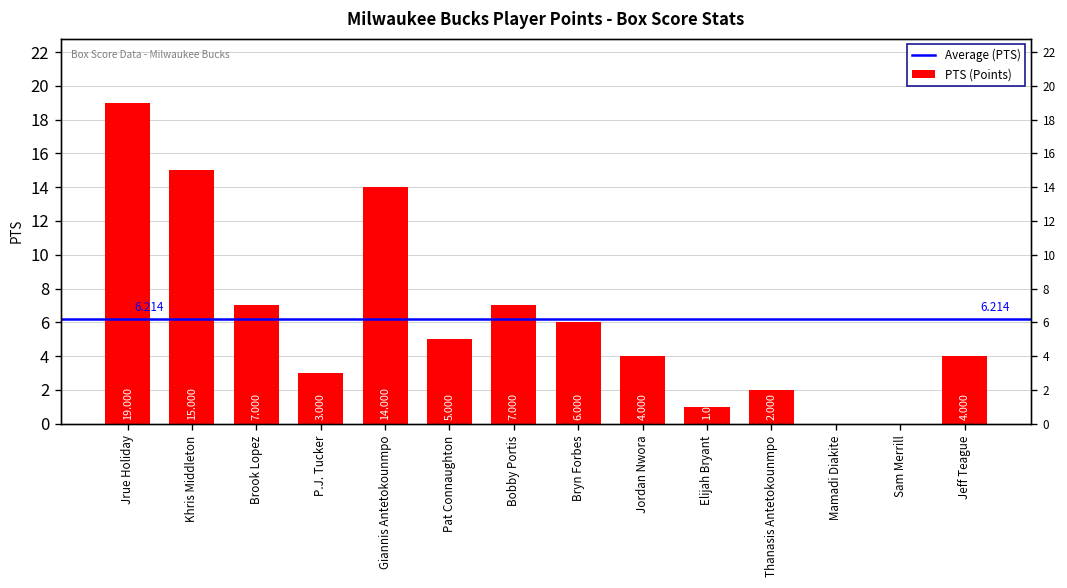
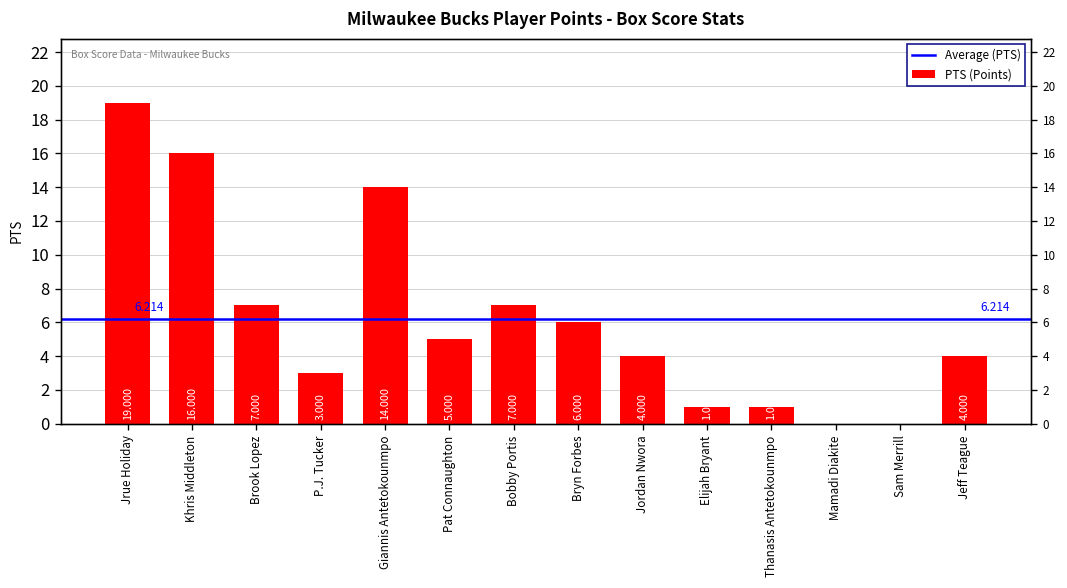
Khris Middleton: 15.000 -> 16.000
Thanasis Antetokounmpo: 2.000 -> 1.000
